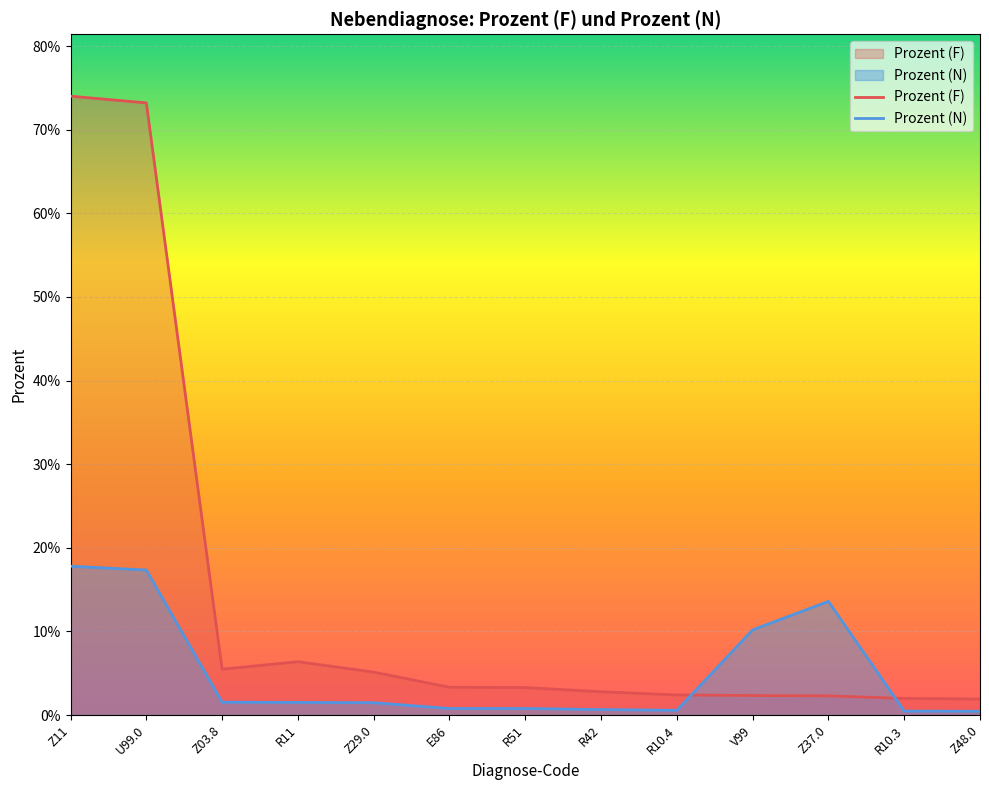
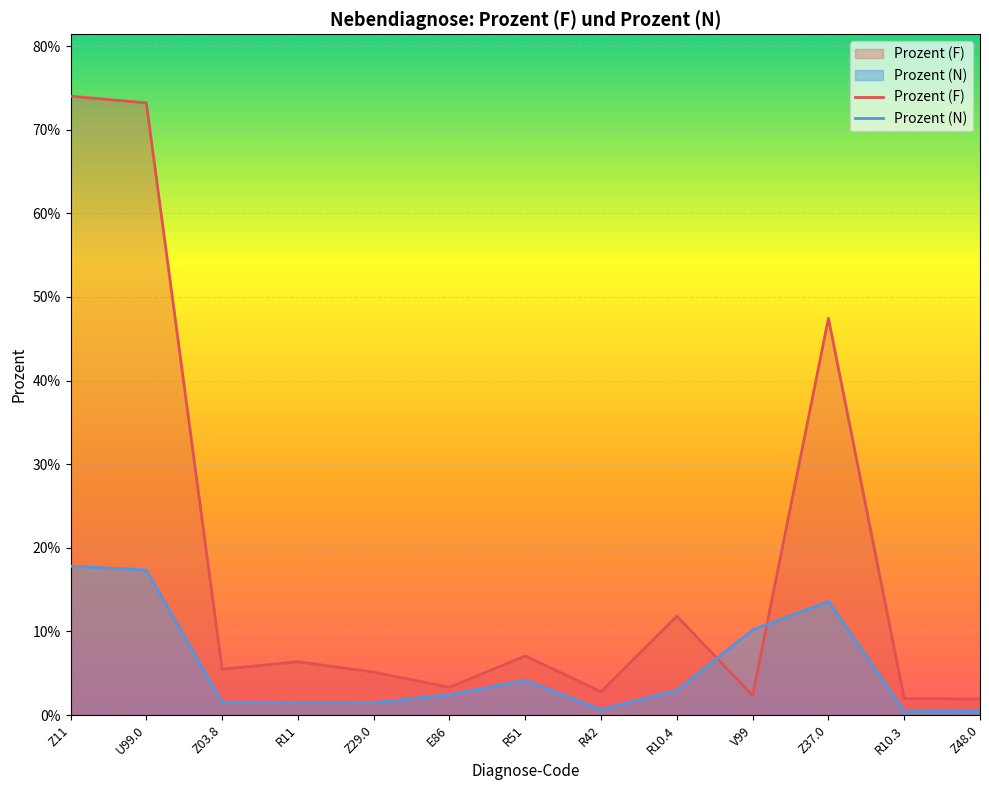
Prozent (N), E86: 1% -> 2%
Prozent (F), R51: 3% -> 7%
Prozent (N), R51: 1% -> 4%
Prozent (F), R10.4: 2% -> 12%
Prozent (N), R10.4: 1% -> 3%
Prozent (F), Z37.0: 2% -> 47%
